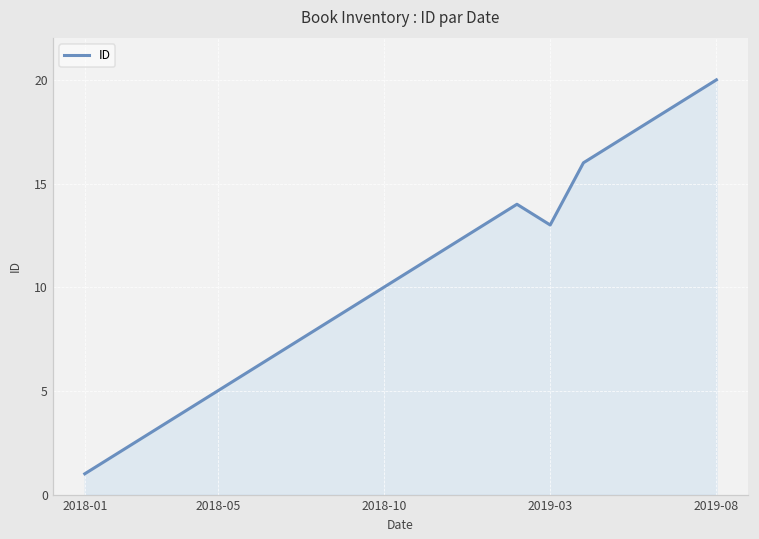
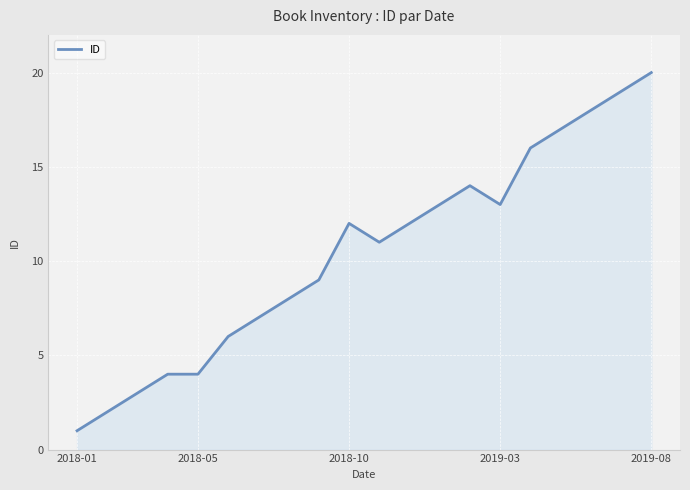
2018-05: 5 -> 4
2018-10: 10 -> 12
